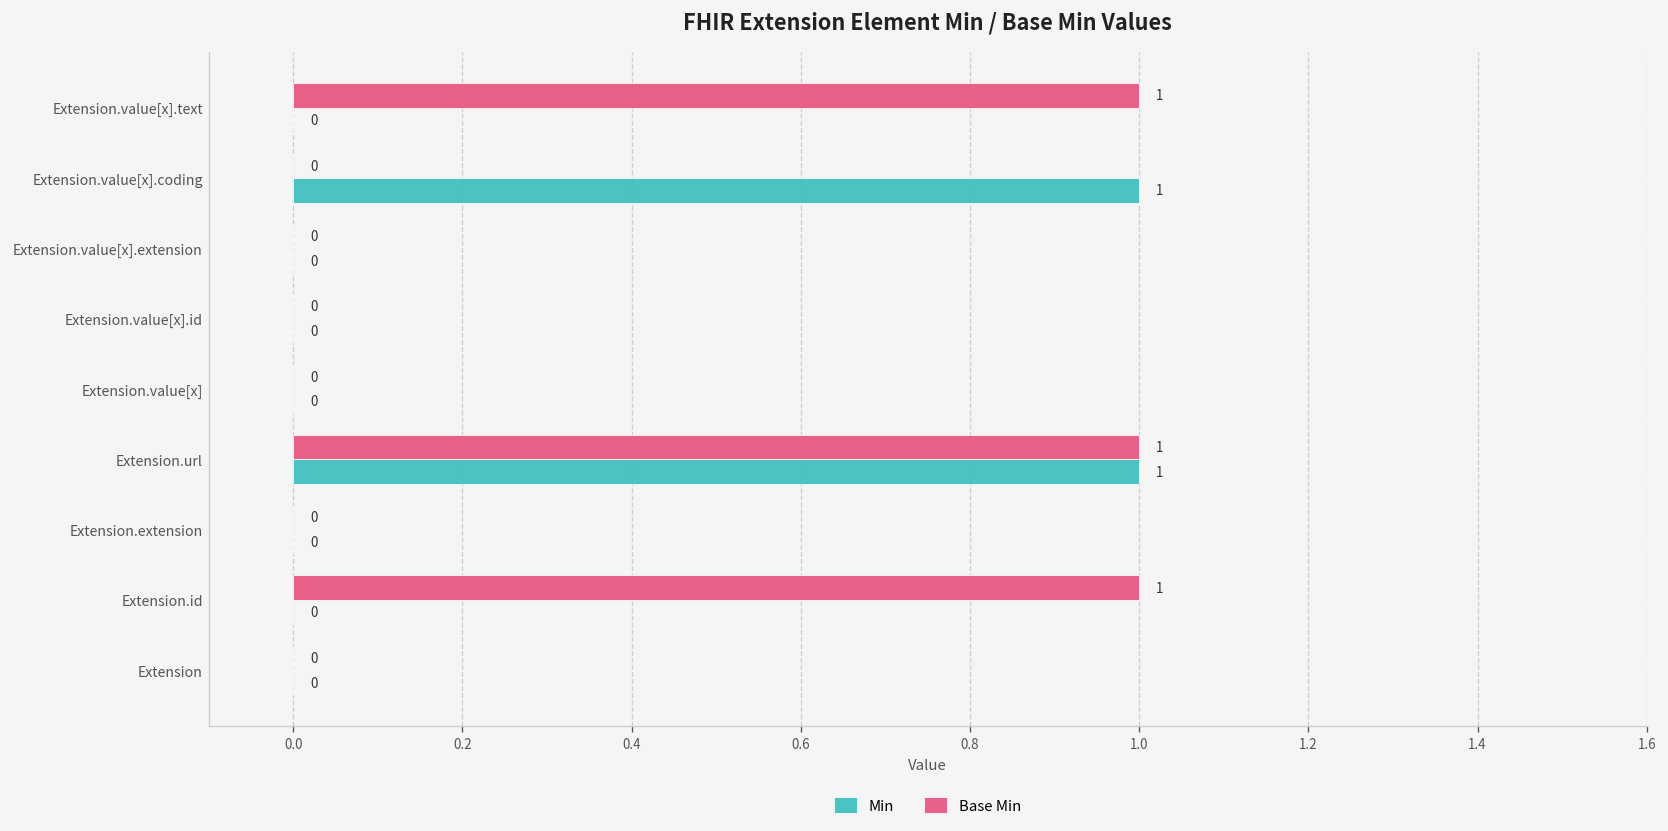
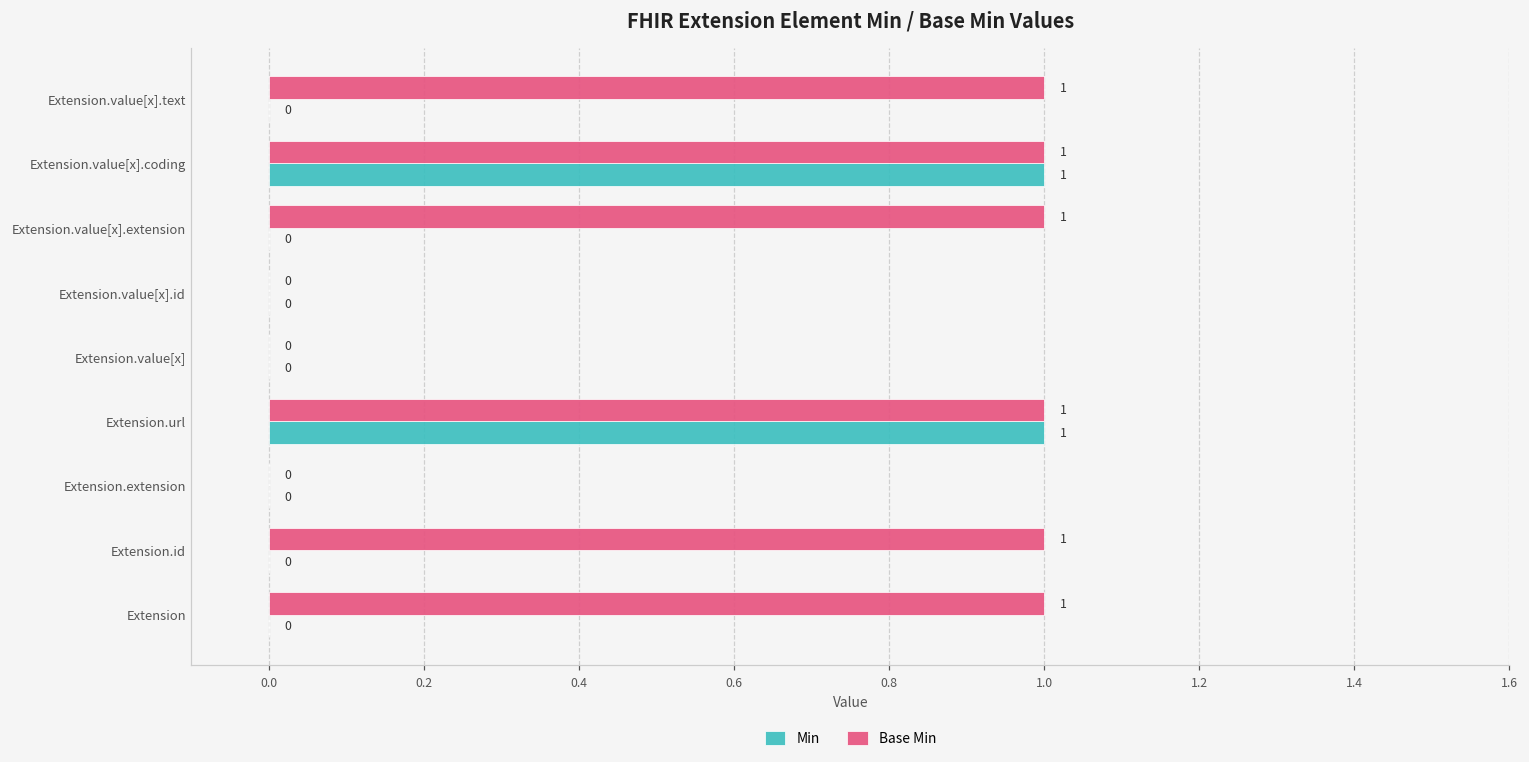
Base Min, Extension.value[x].coding: 0 -> 1
Base Min, Extension.value[x].extension: 0 -> 1
Base Min, Extension: 0 -> 1
